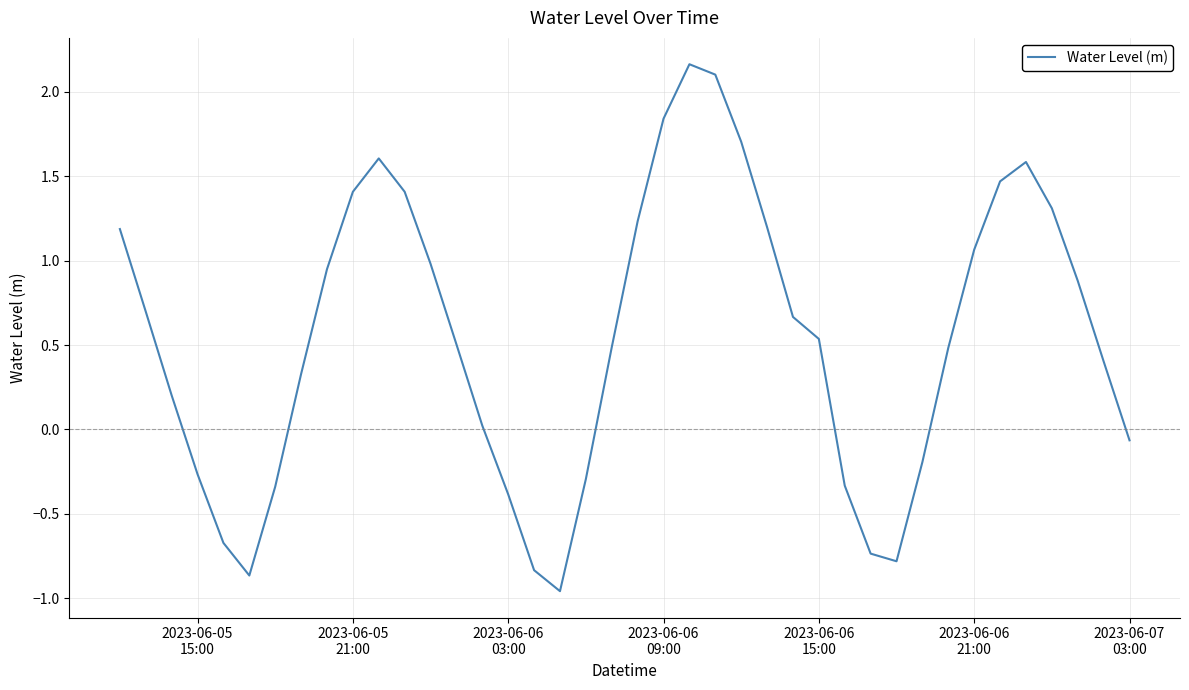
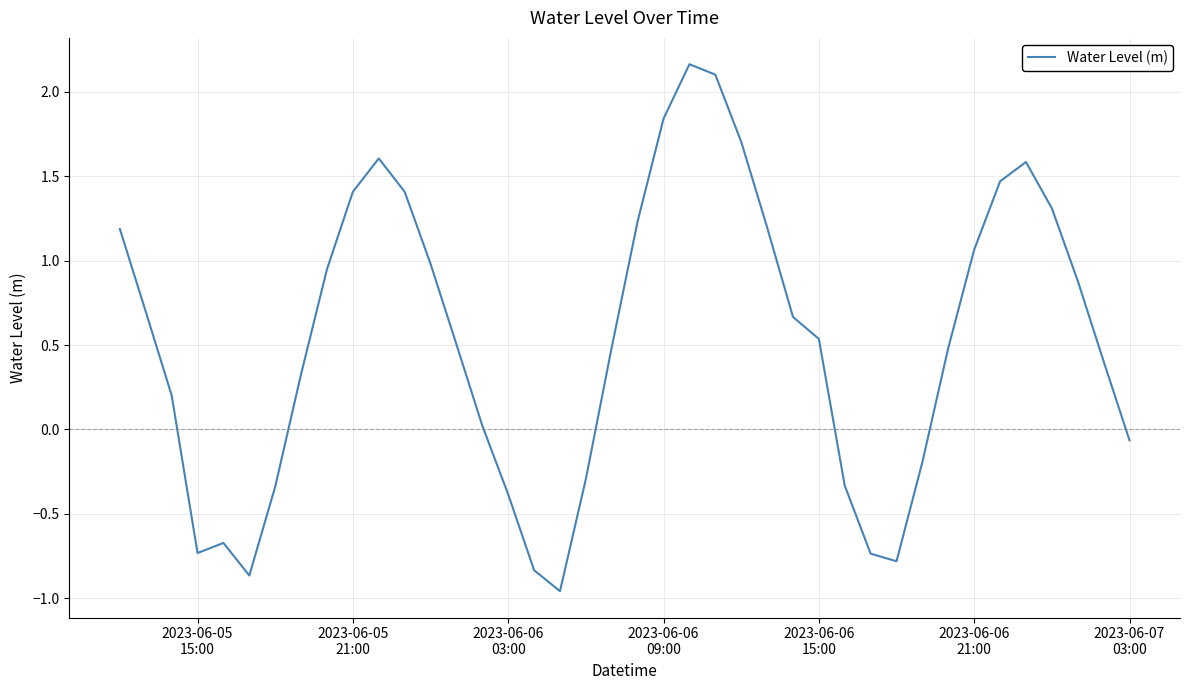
2023-06-05 15:00: -0.26 -> -0.73
